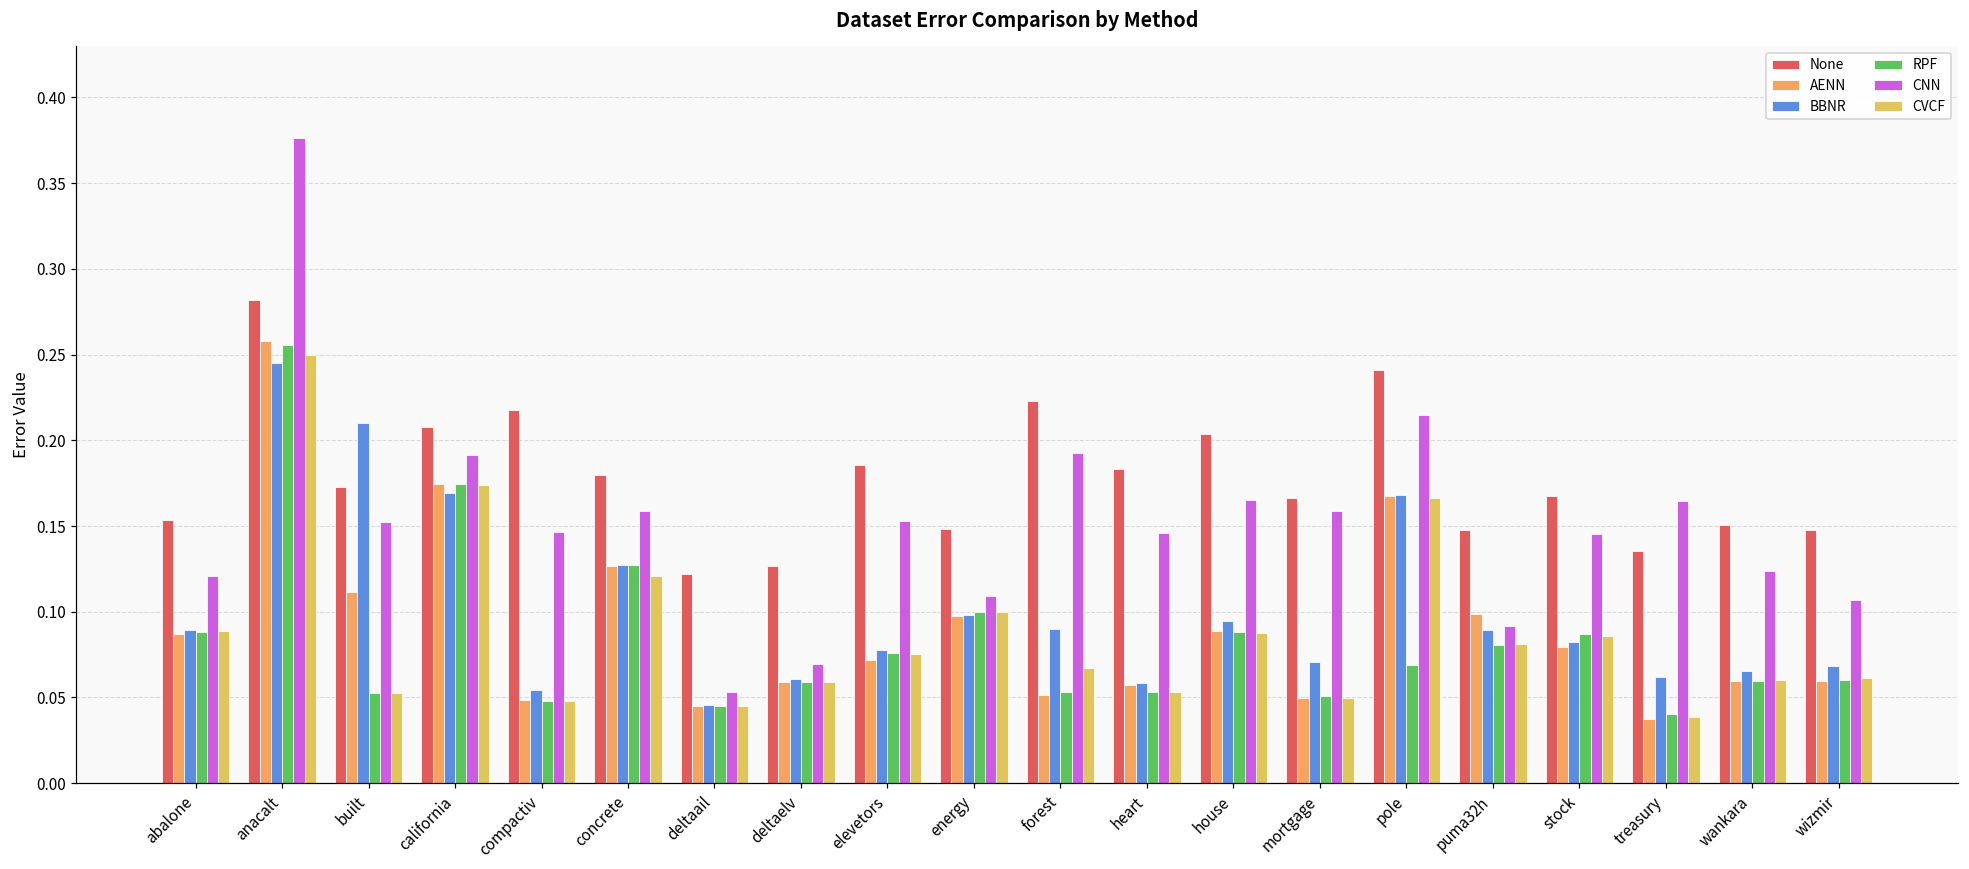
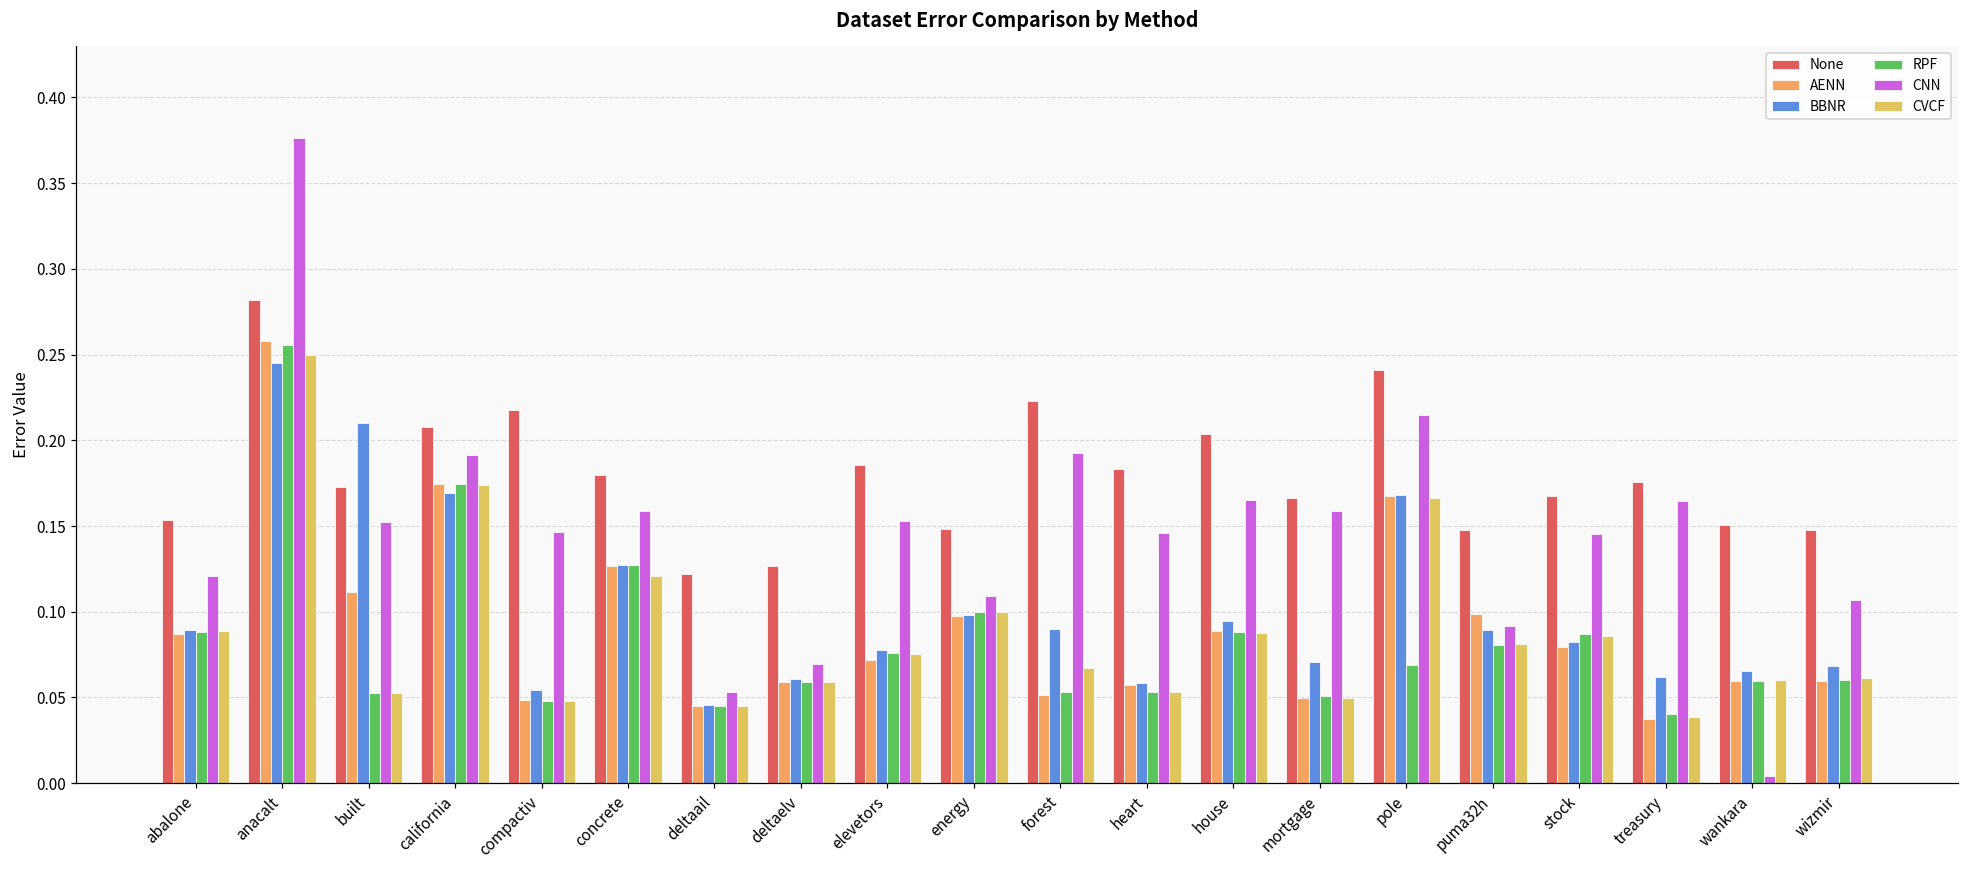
None, treasury: 0.135 -> 0.176
CNN, wankara: 0.124 -> 0.004
